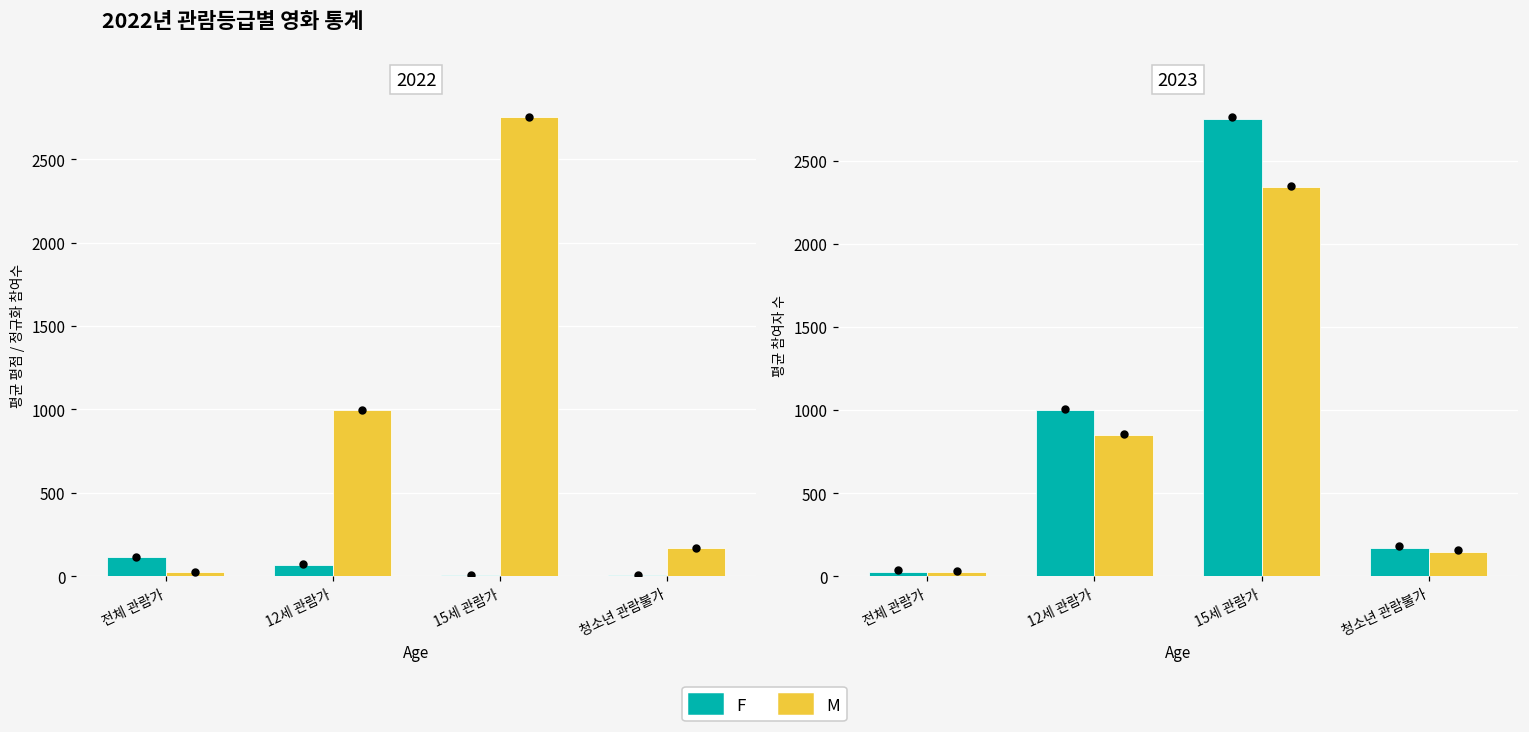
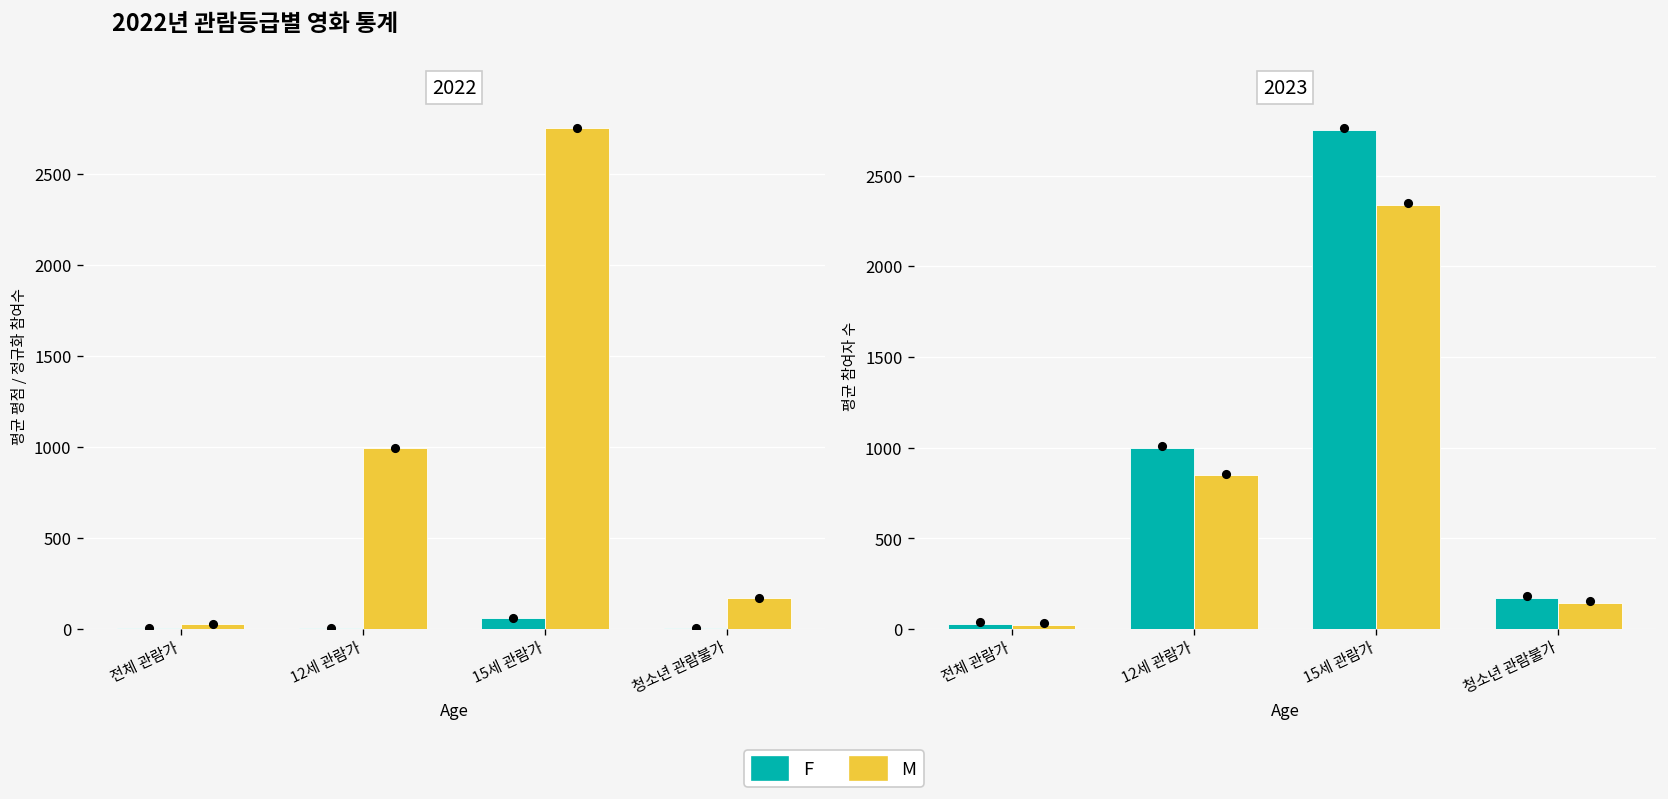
2022, F, 전체 관람가: 120 -> 10
2022, F, 12세 관람가: 70 -> 10
2022, F, 15세 관람가: 10 -> 60
